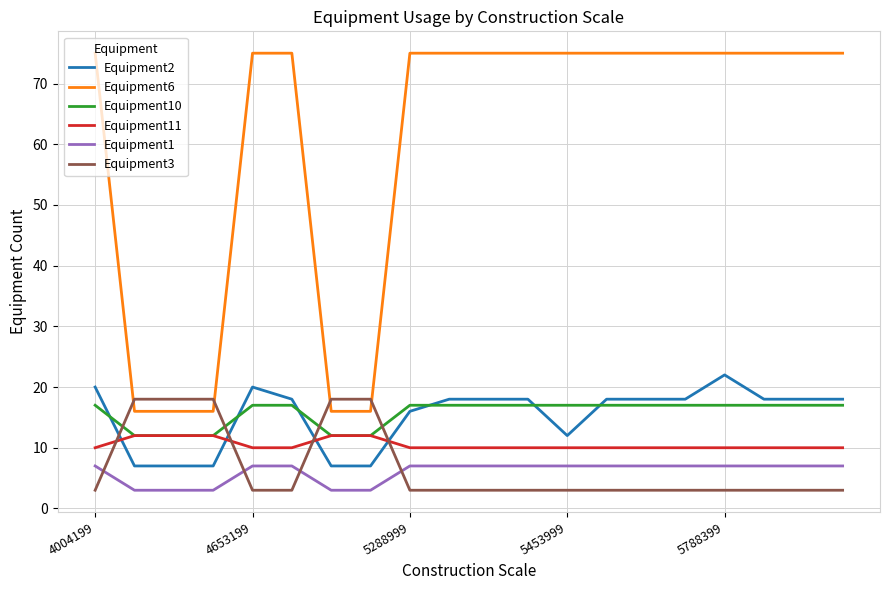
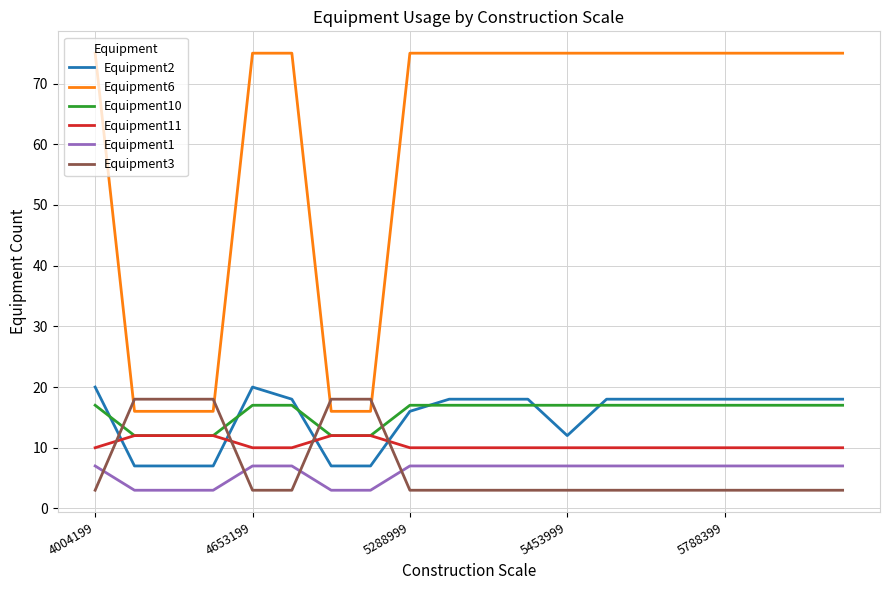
Equipment2, 5788399: 22 -> 18
